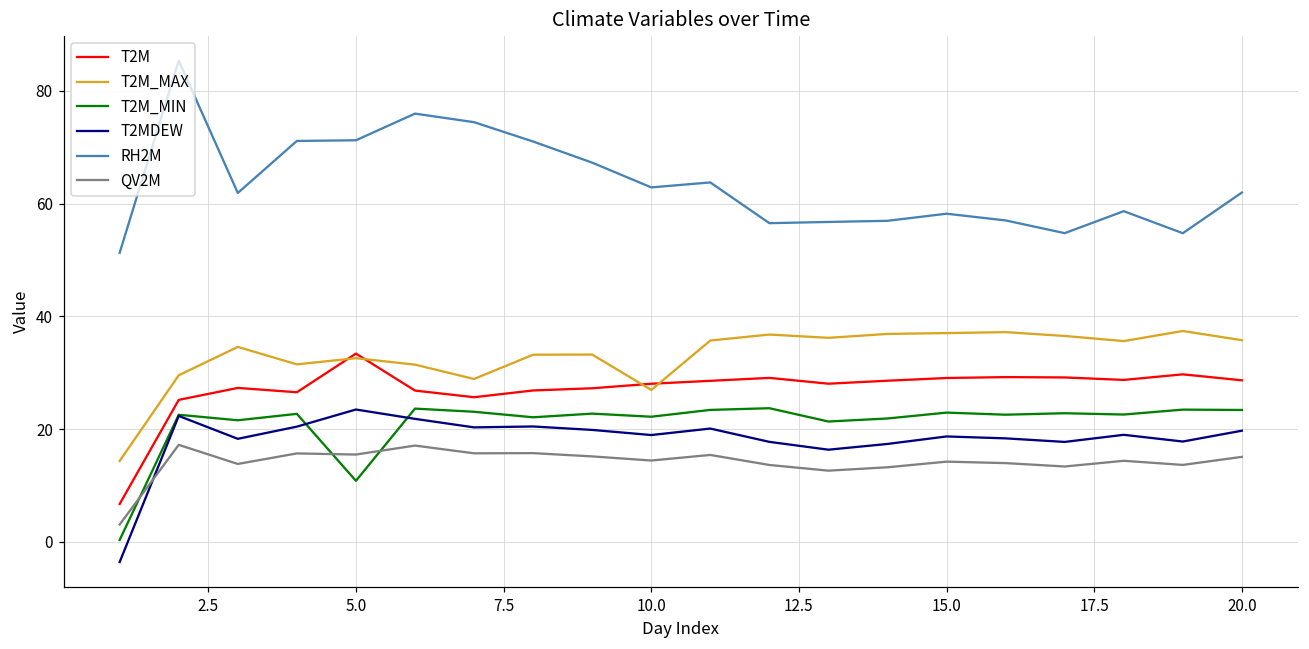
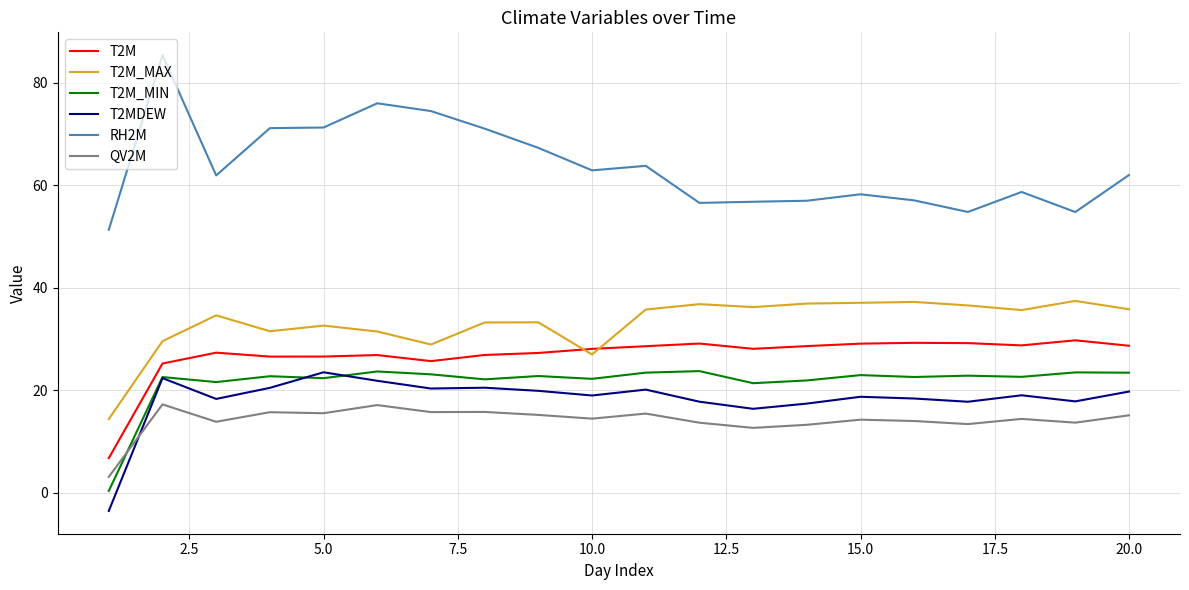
T2M, 5.0: 33 -> 27
T2M_MIN, 5.0: 11 -> 22
